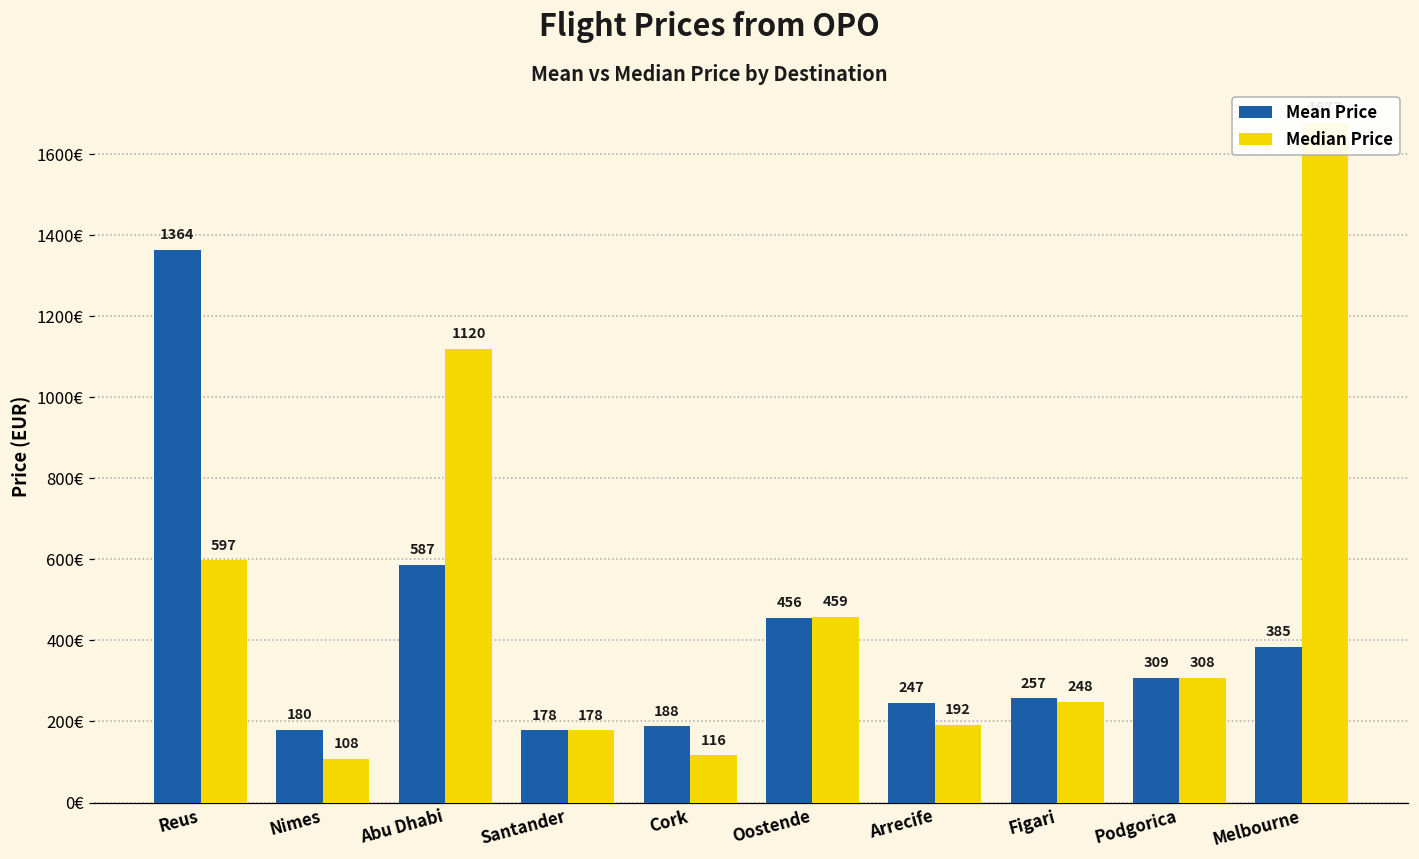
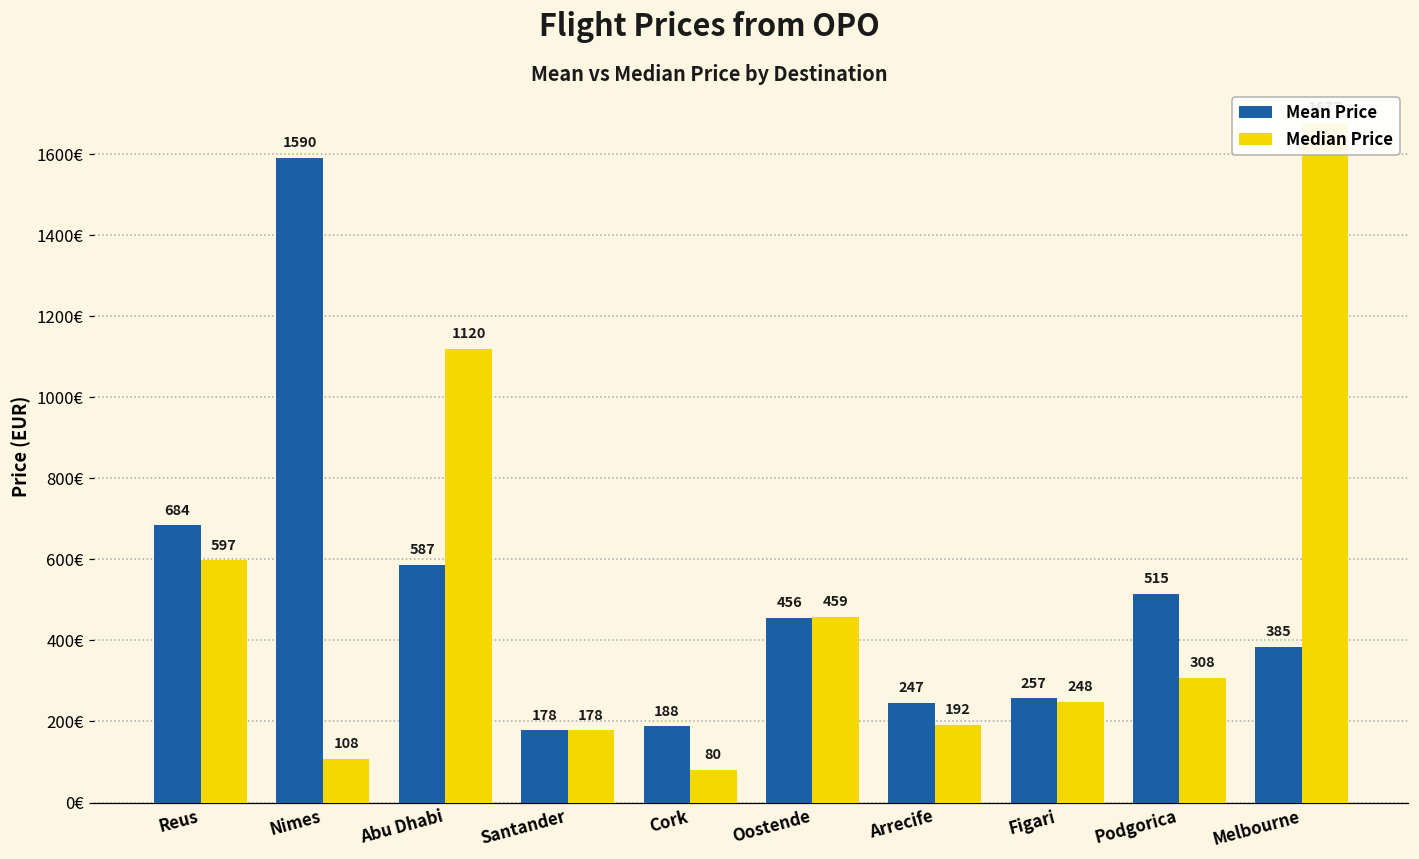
Mean Price, Reus: 1364 -> 684
Mean Price, Nimes: 180 -> 1590
Median Price, Cork: 116 -> 80
Mean Price, Podgorica: 309 -> 515
